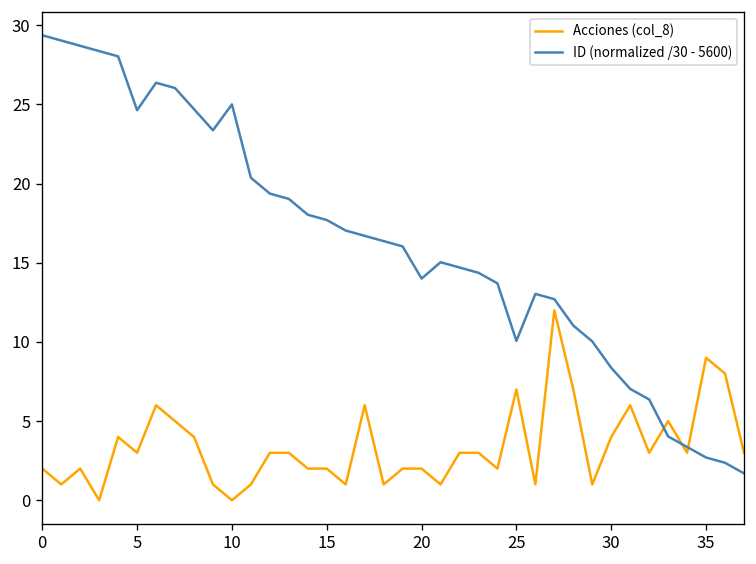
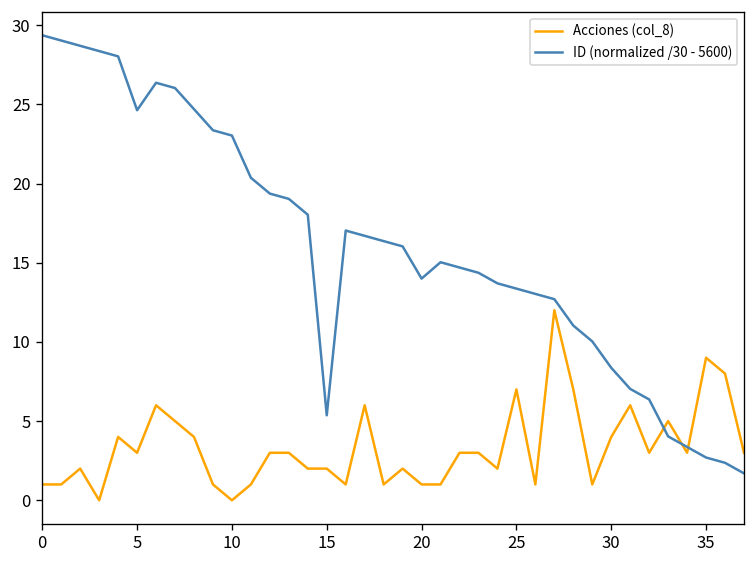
Acciones (col_8), 0: 2 -> 1
ID (normalized /30 - 5600), 10: 25.0 -> 23.0
ID (normalized /30 - 5600), 15: 17.7 -> 5.4
Acciones (col_8), 20: 2 -> 1
ID (normalized /30 - 5600), 25: 10.1 -> 13.4
